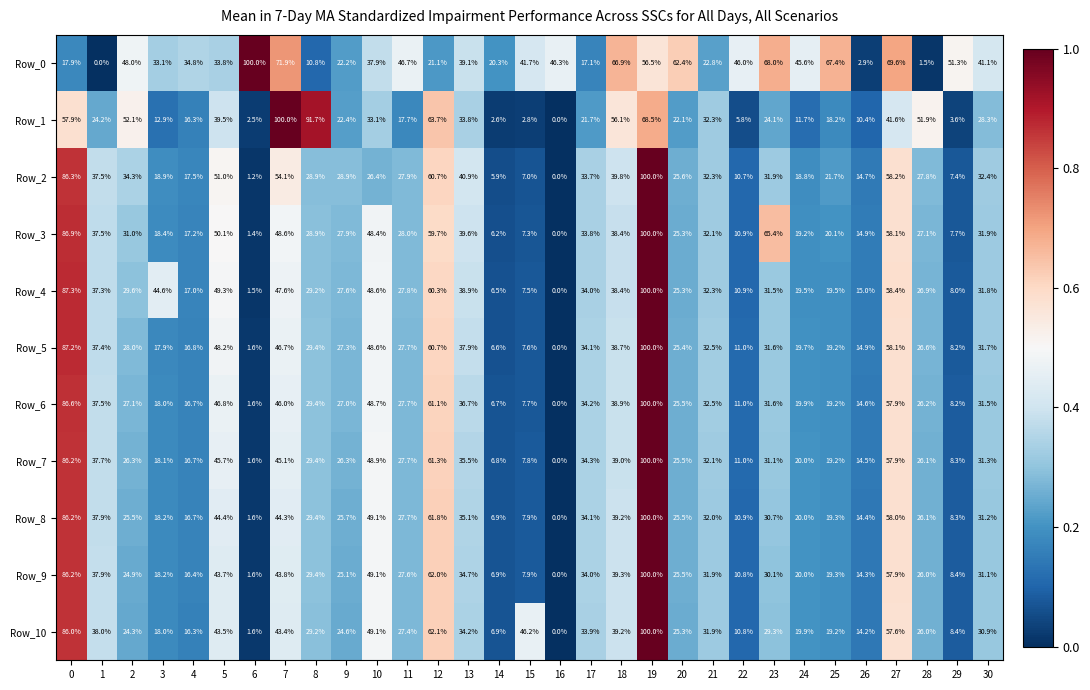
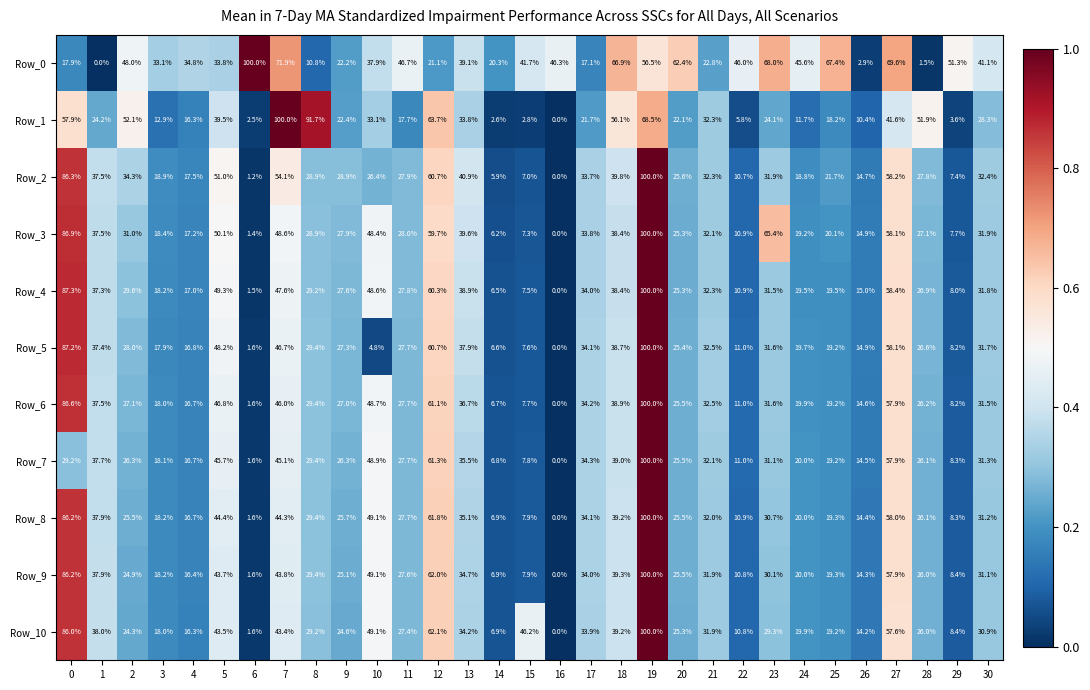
Row_4, 3: 44.6% -> 18.2%
Row_5, 10: 48.6% -> 4.8%
Row_7, 0: 86.2% -> 29.2%
